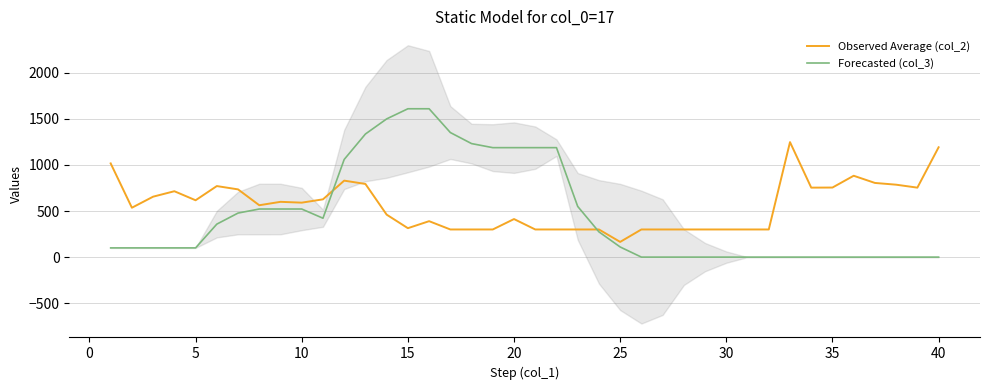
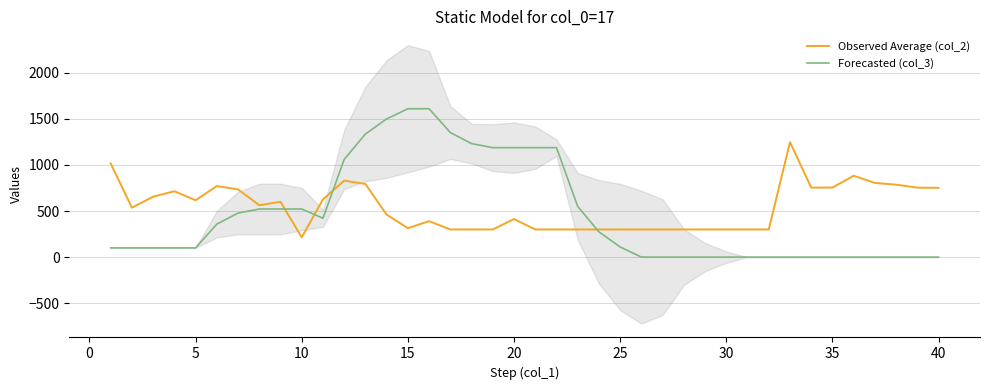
Observed Average (col_2), 10: 600 -> 200
Observed Average (col_2), 25: 200 -> 300
Observed Average (col_2), 40: 1200 -> 800
